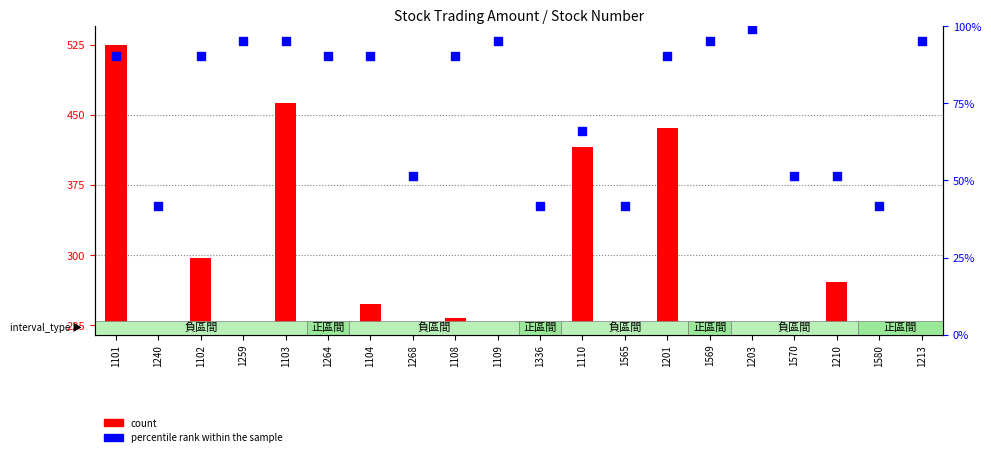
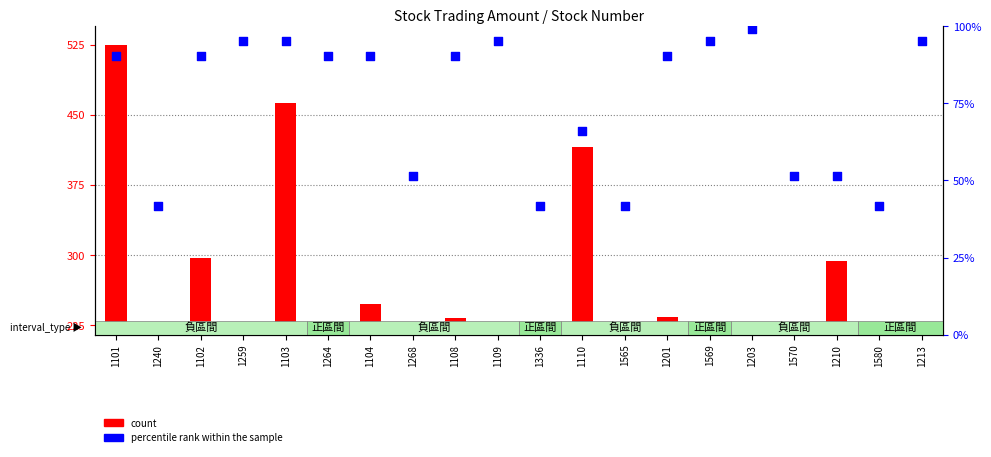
count, 1201: 440 -> 230
count, 1210: 270 -> 290
